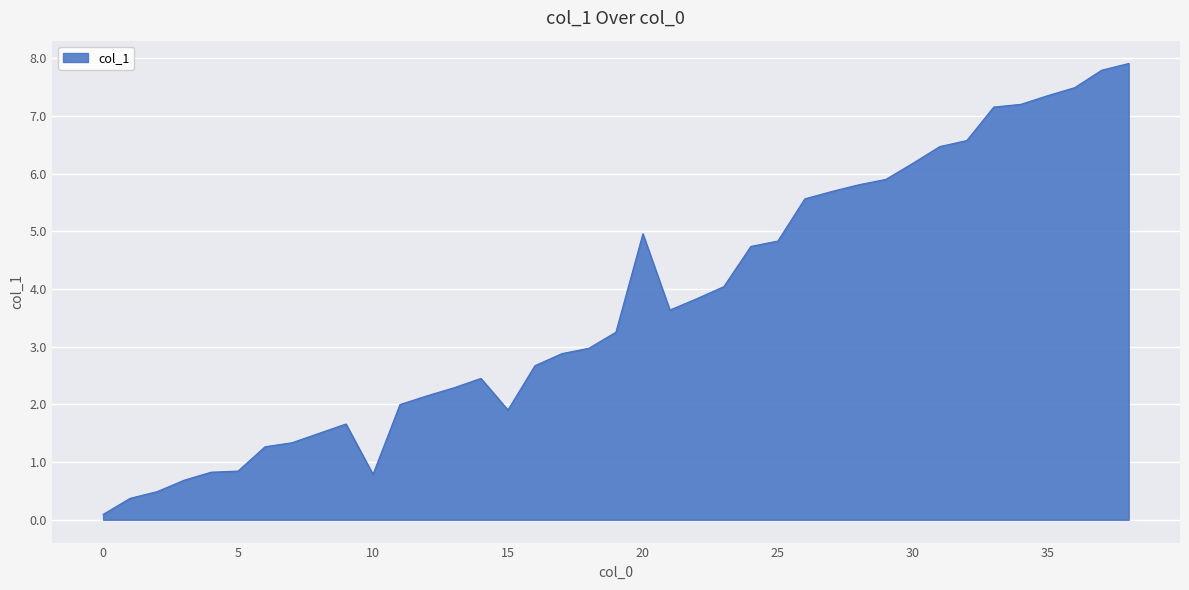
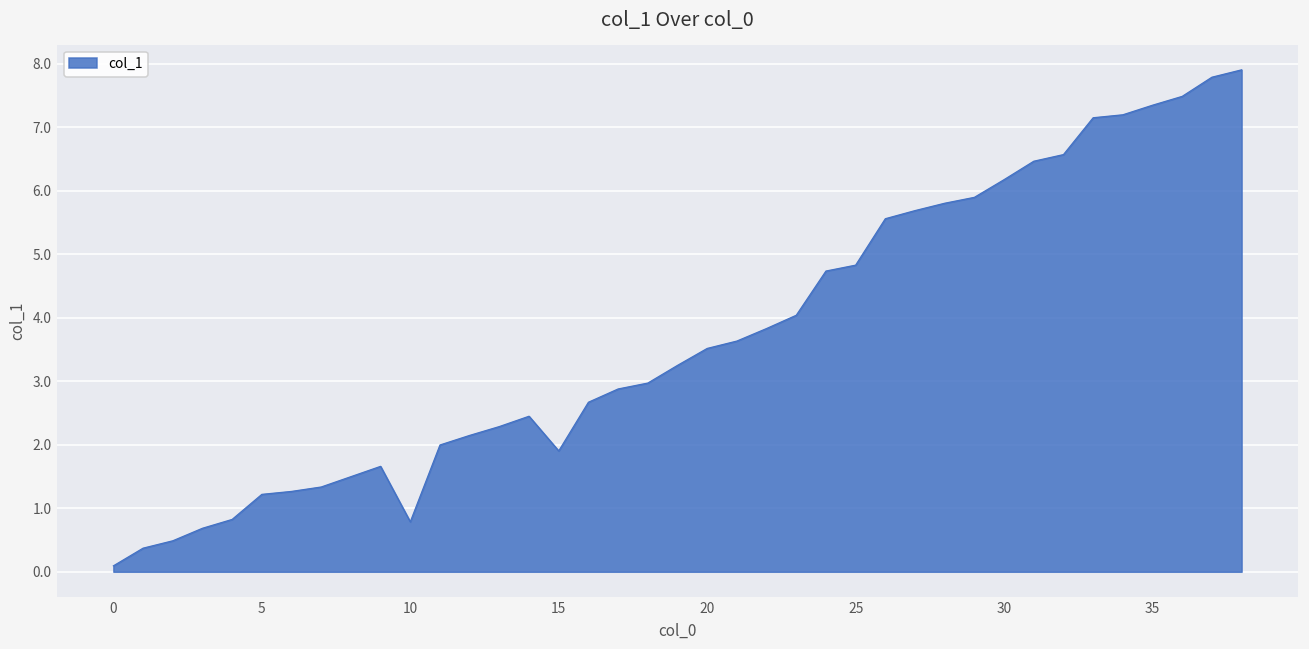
5: 0.8 -> 1.2
20: 5.0 -> 3.5
